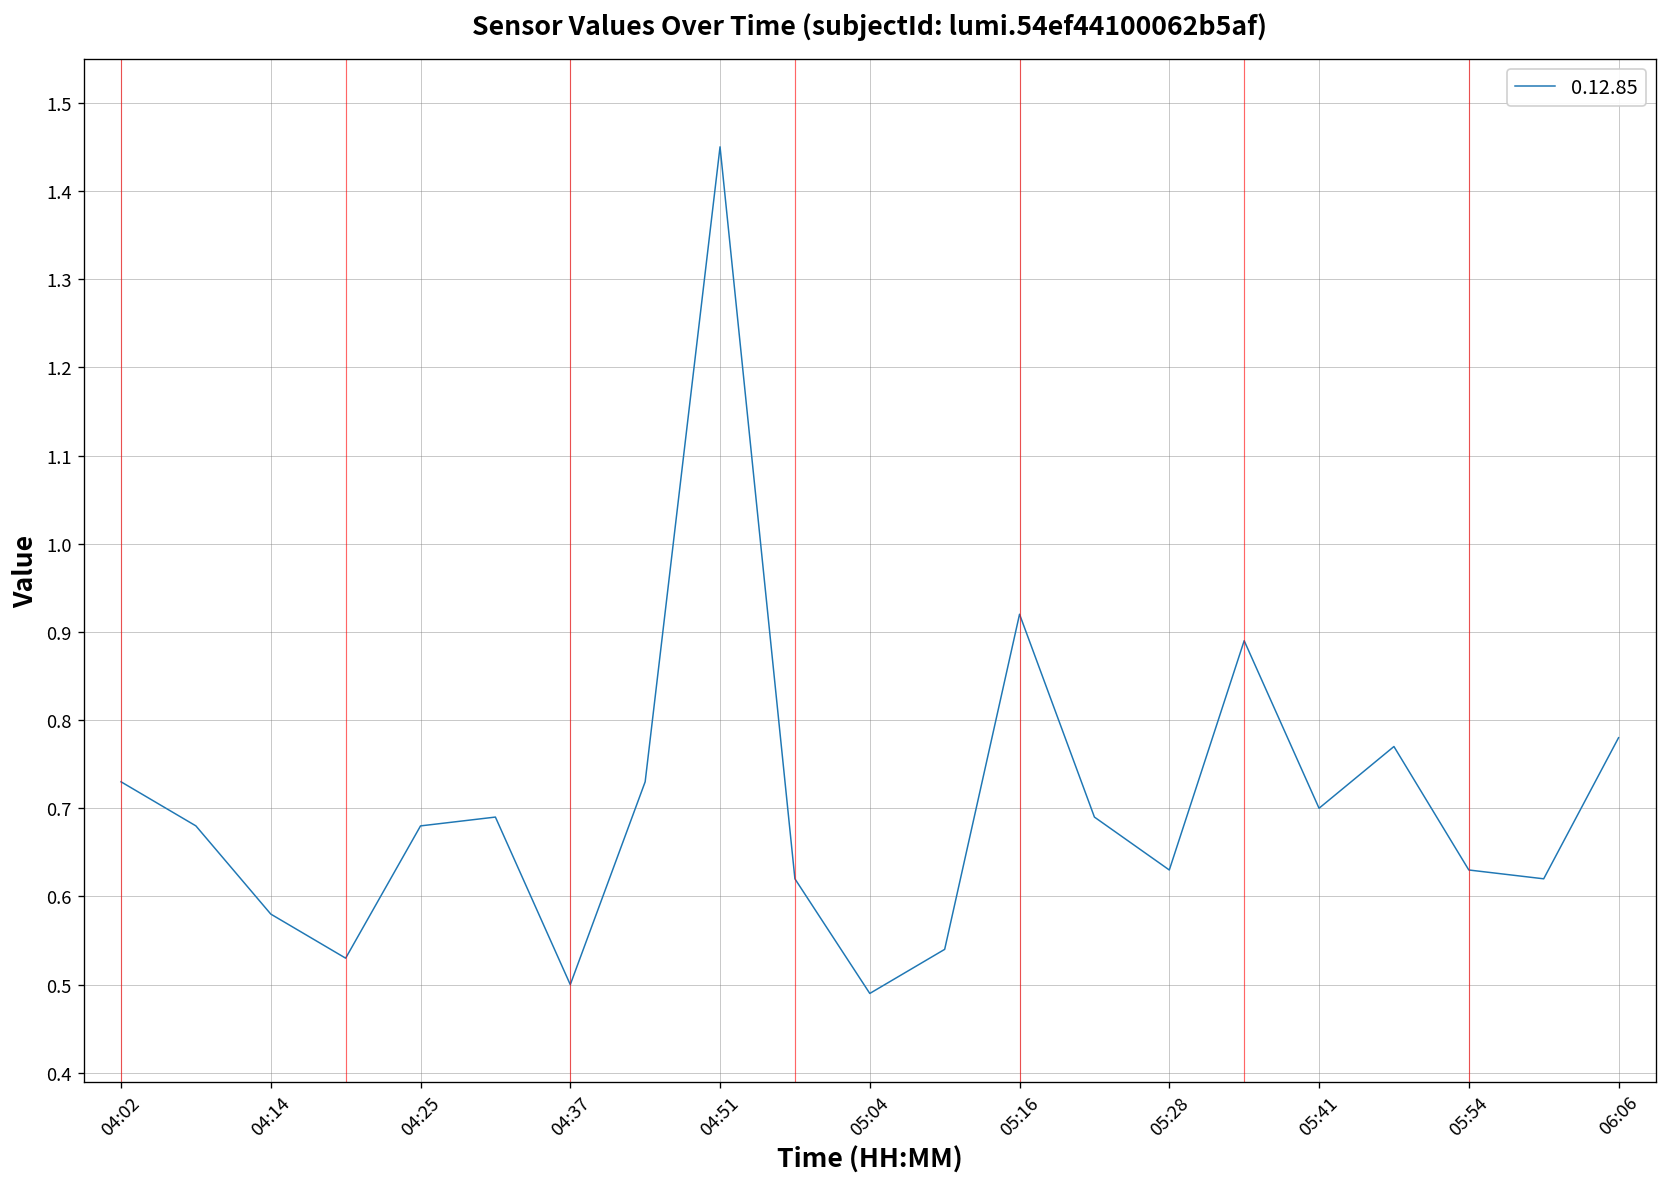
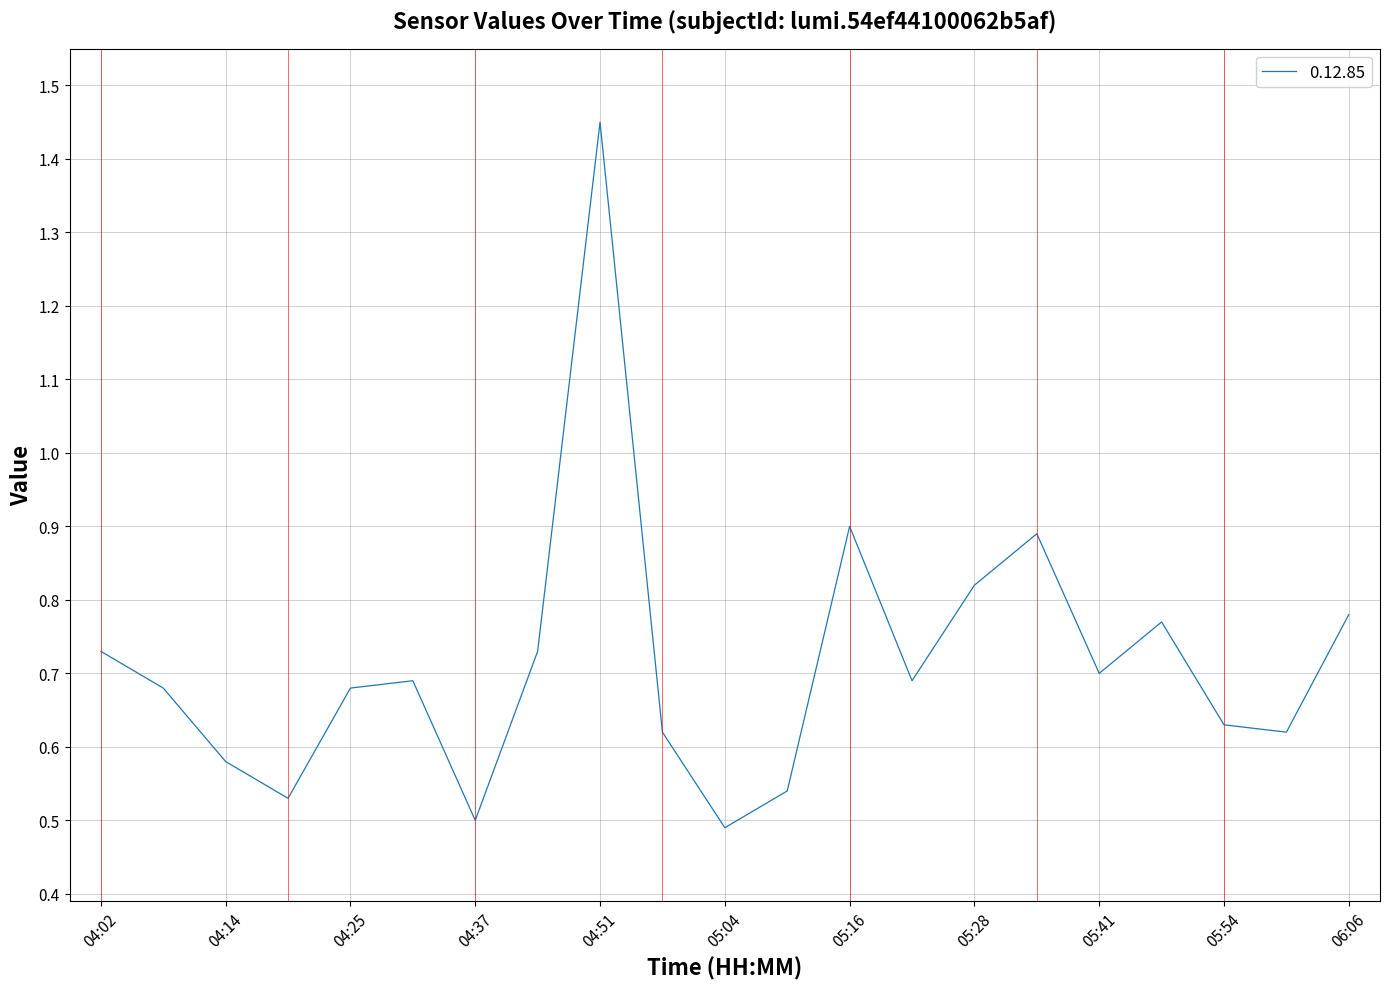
05:16: 0.92 -> 0.90
05:28: 0.63 -> 0.82
